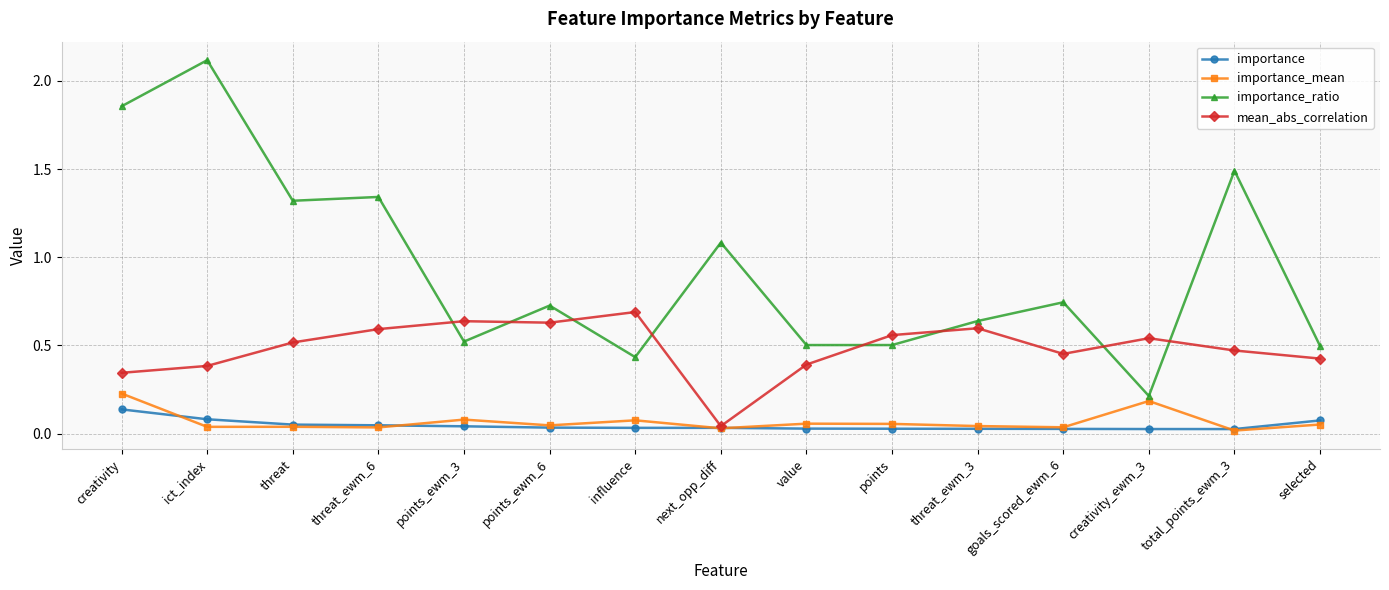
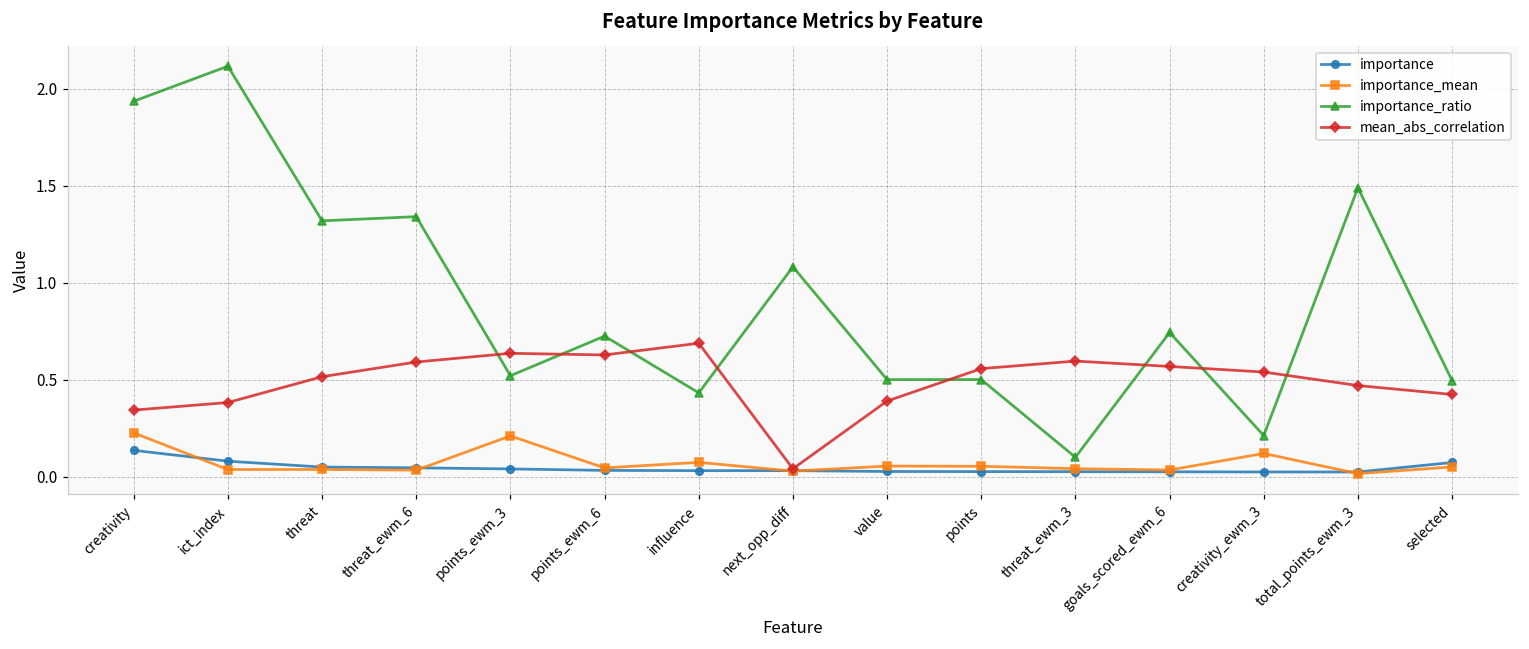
importance_ratio, creativity: 1.86 -> 1.94
importance_mean, points_ewm_3: 0.08 -> 0.21
importance_ratio, threat_ewm_3: 0.64 -> 0.10
mean_abs_correlation, goals_scored_ewm_6: 0.45 -> 0.57
importance_mean, creativity_ewm_3: 0.18 -> 0.12
